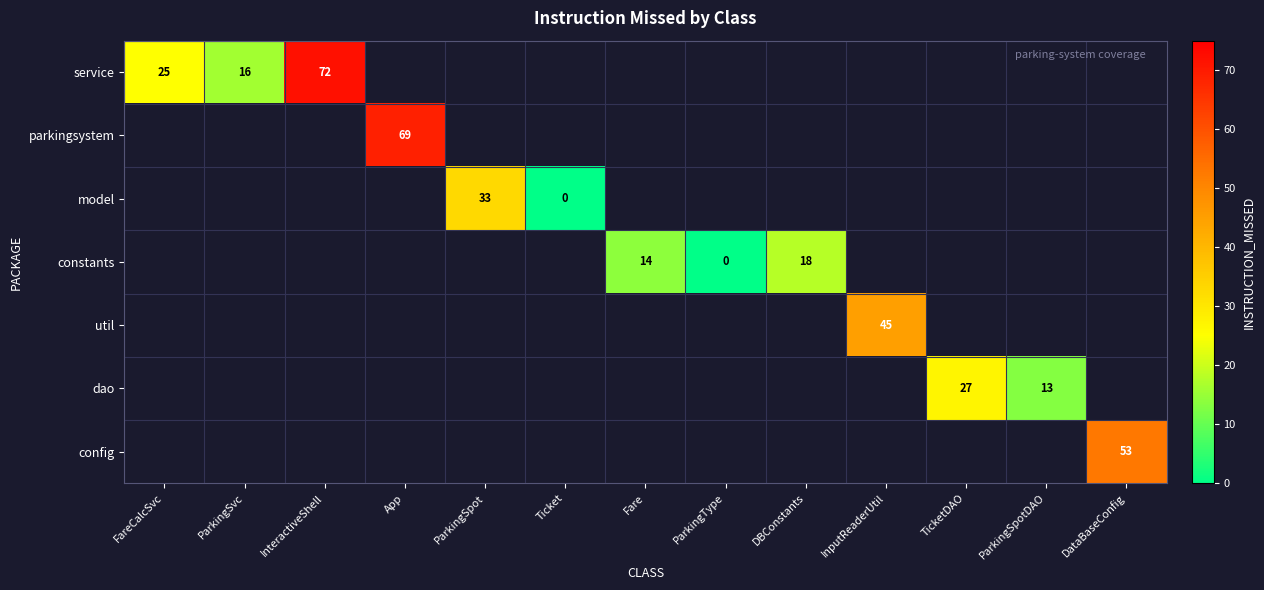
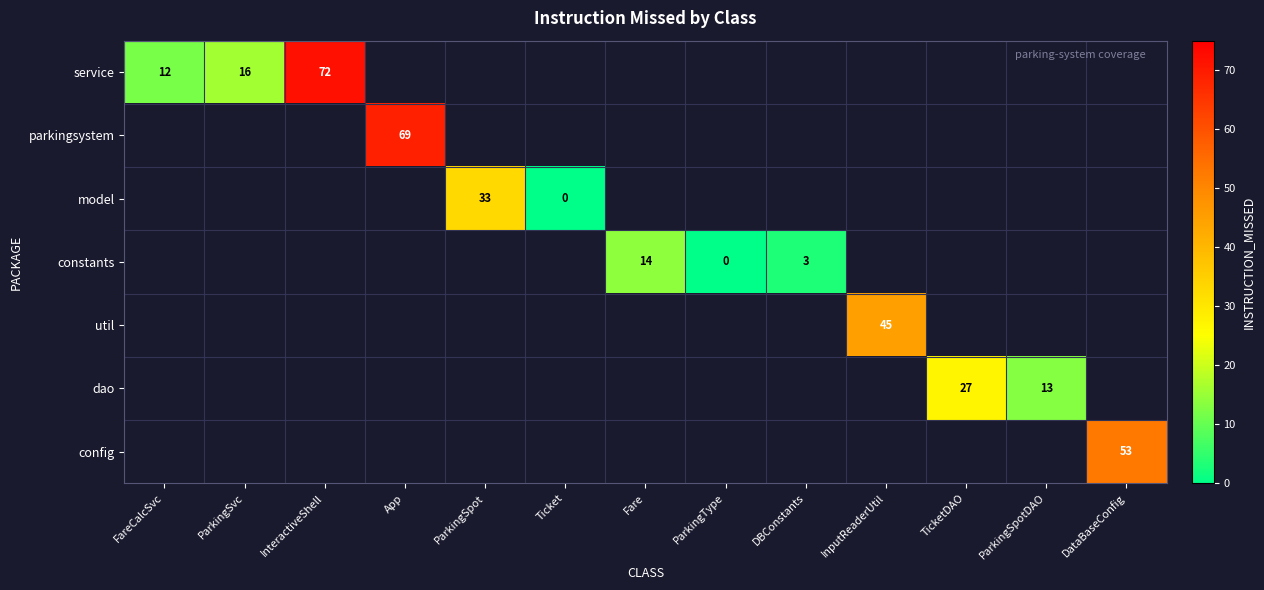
service, FareCalcSvc: 25 -> 12
constants, DBConstants: 18 -> 3
